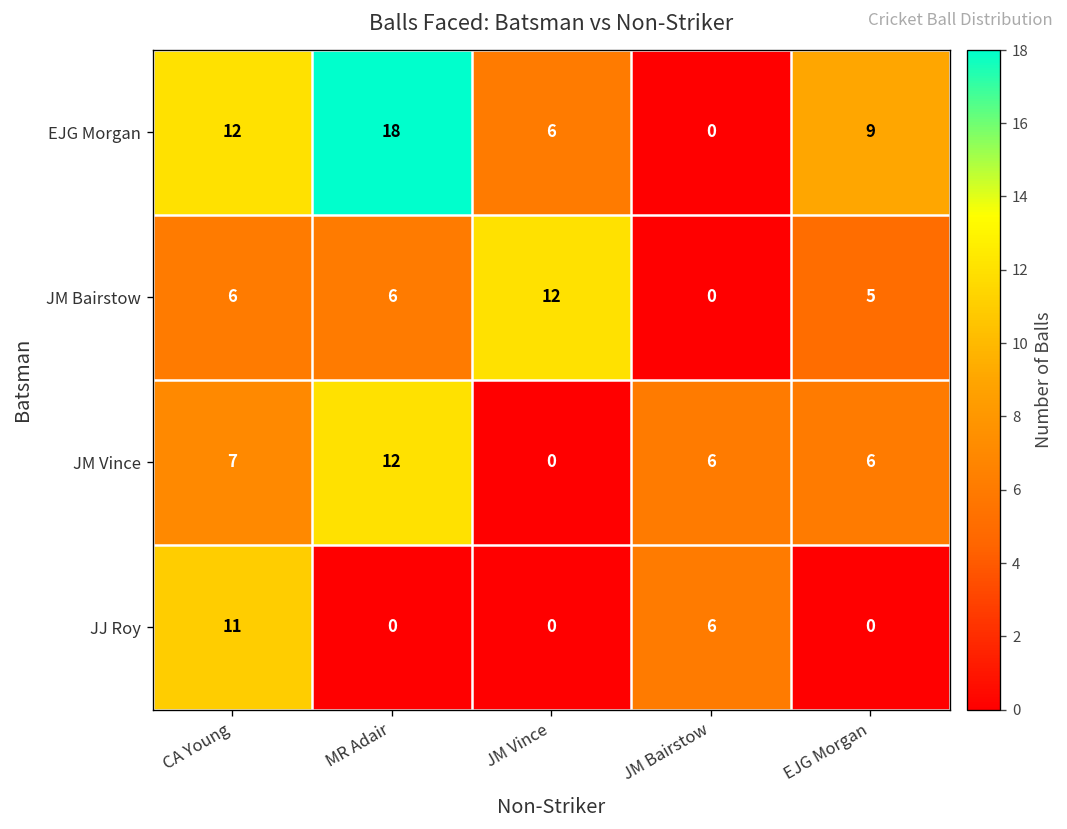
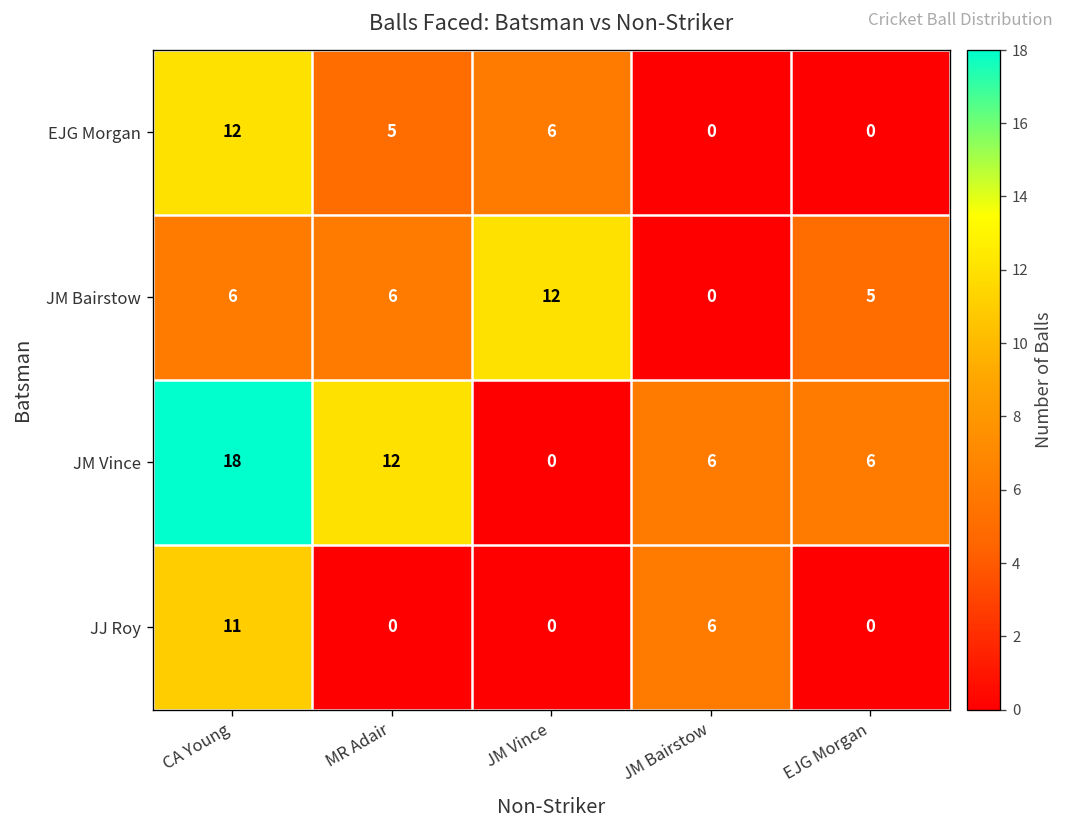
EJG Morgan, MR Adair: 18 -> 5
EJG Morgan, EJG Morgan: 9 -> 0
JM Vince, CA Young: 7 -> 18
